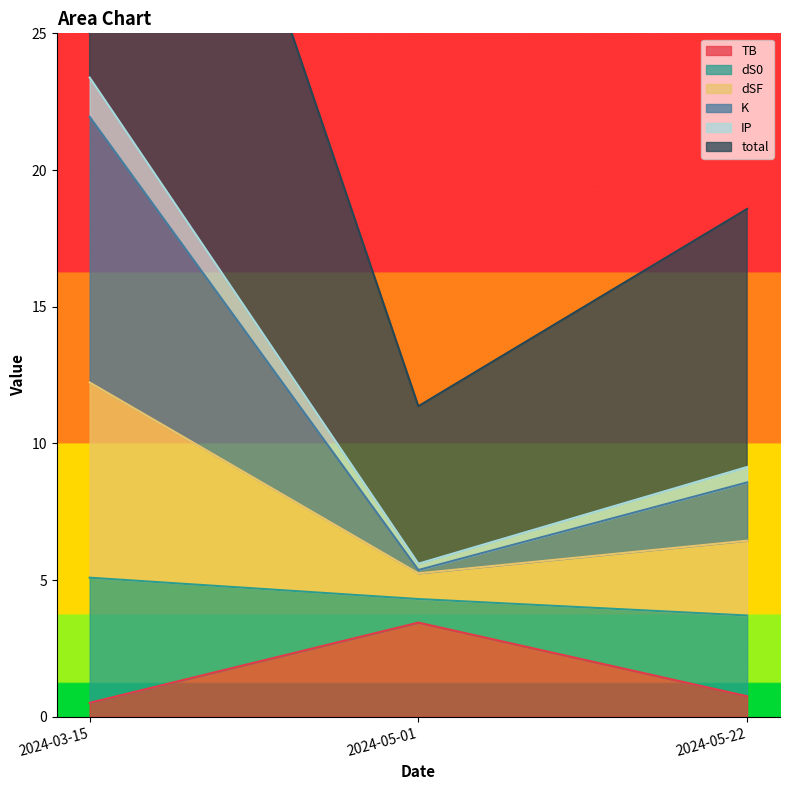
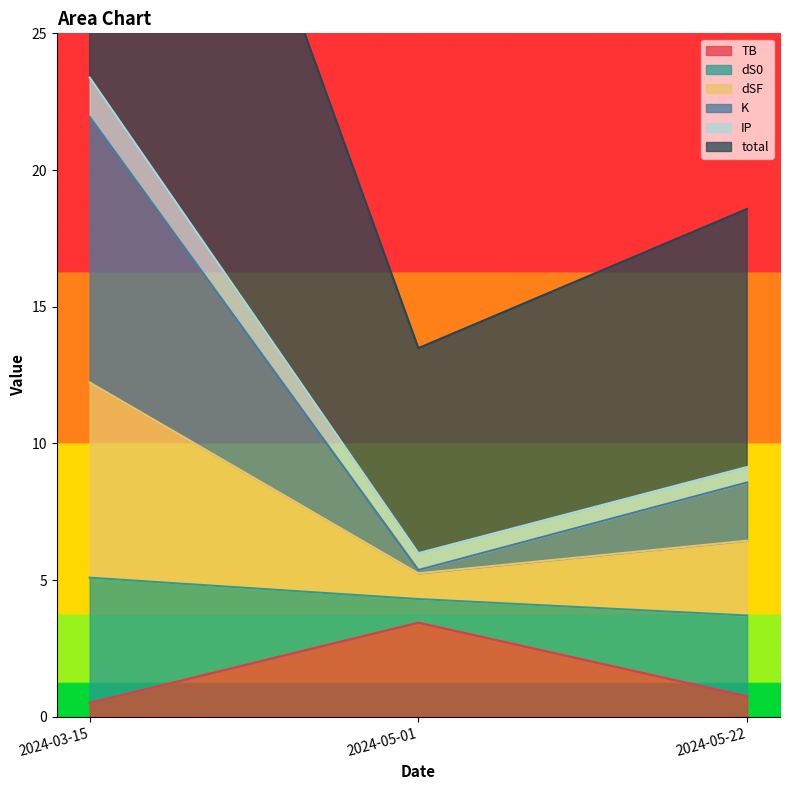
IP, 2024-05-01: 0.2 -> 0.6
total, 2024-05-01: 5.8 -> 7.5
